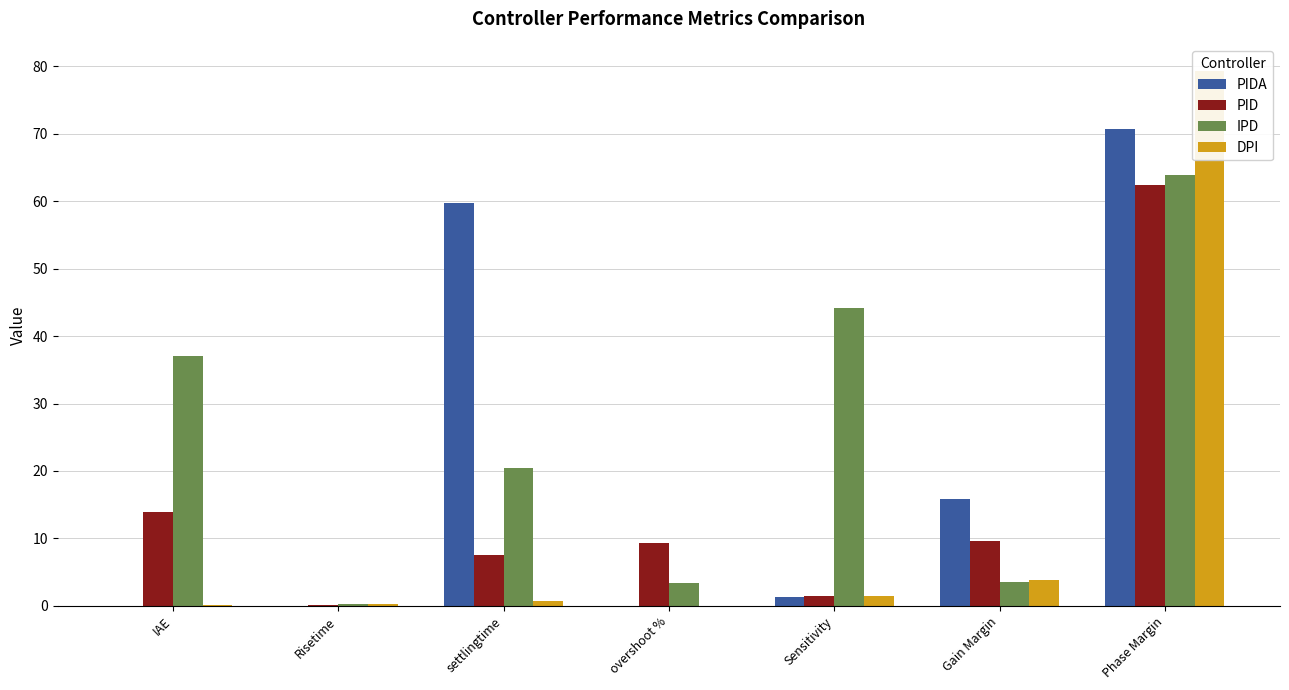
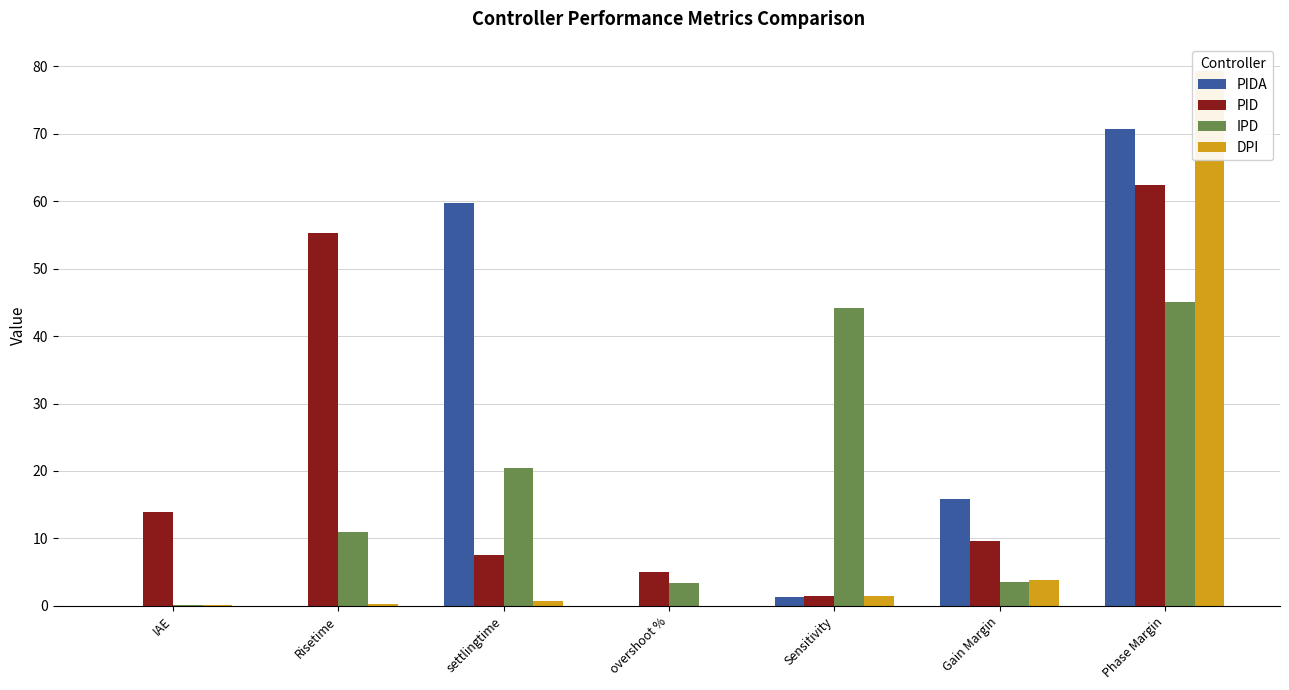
IPD, IAE: 37 -> 0
PID, Risetime: 0 -> 55
IPD, Risetime: 0 -> 11
PID, overshoot %: 9 -> 5
IPD, Phase Margin: 64 -> 45
